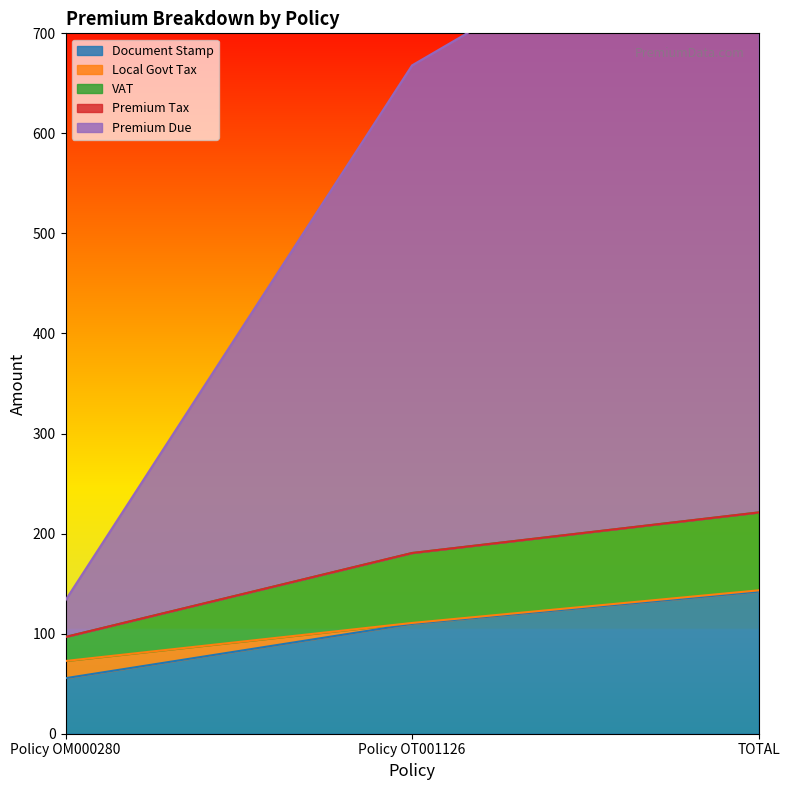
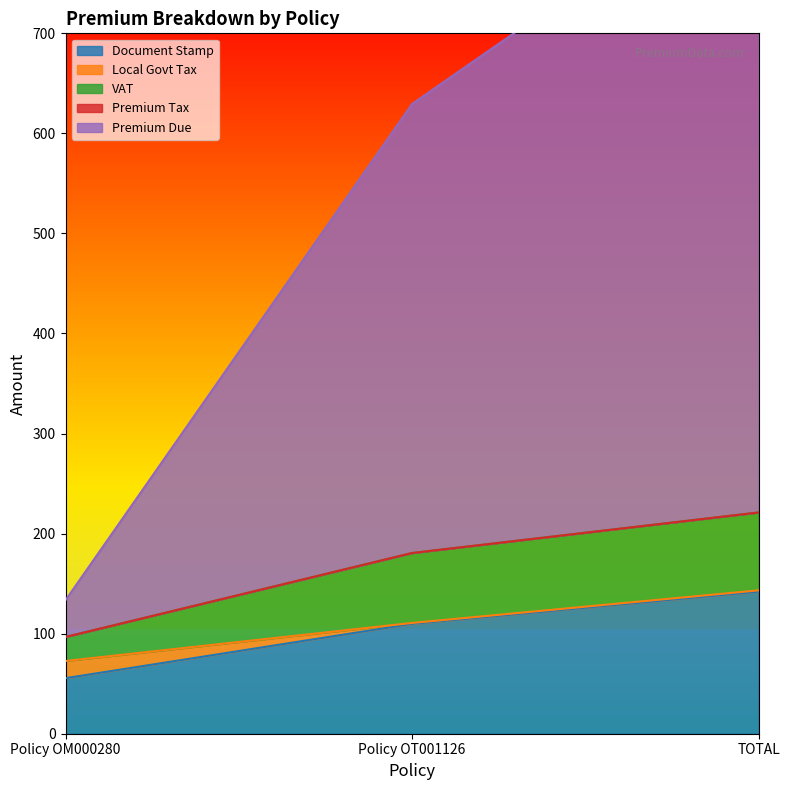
Premium Due, Policy OT001126: 487 -> 449
